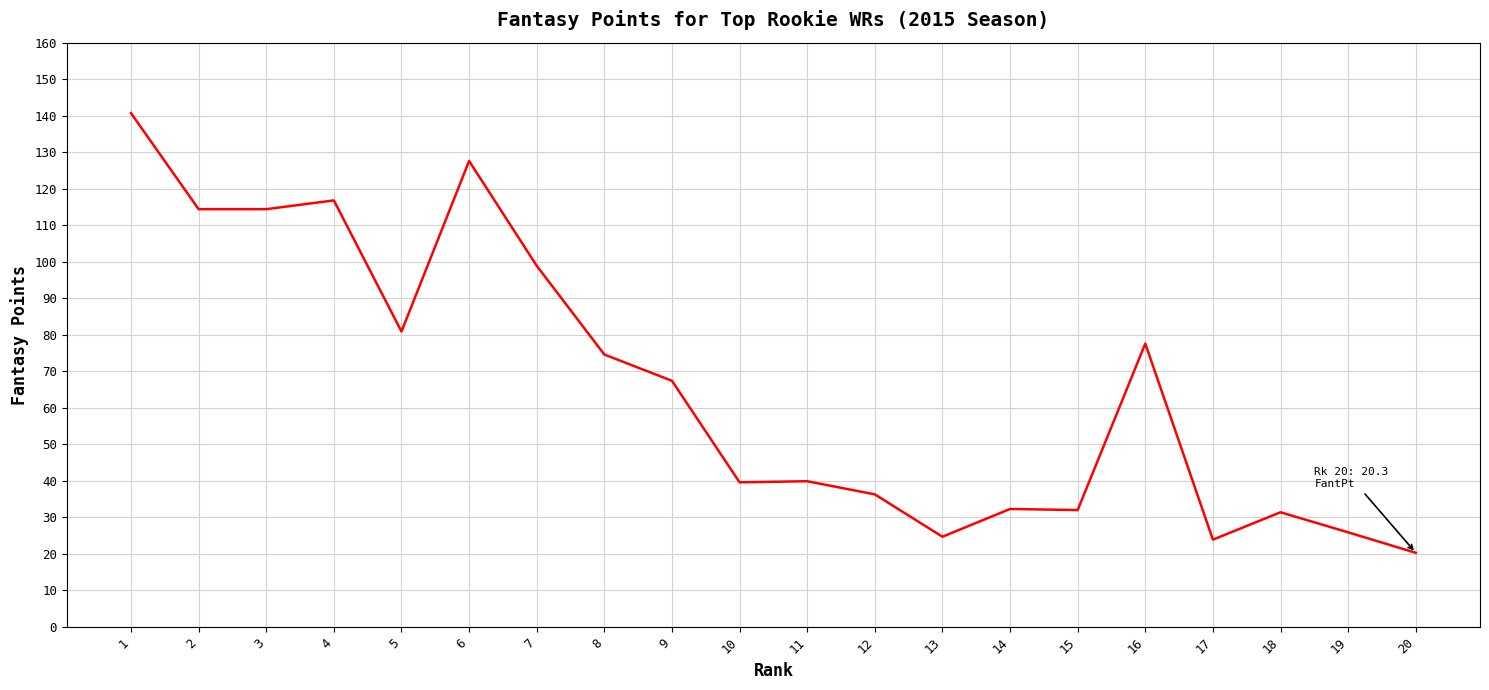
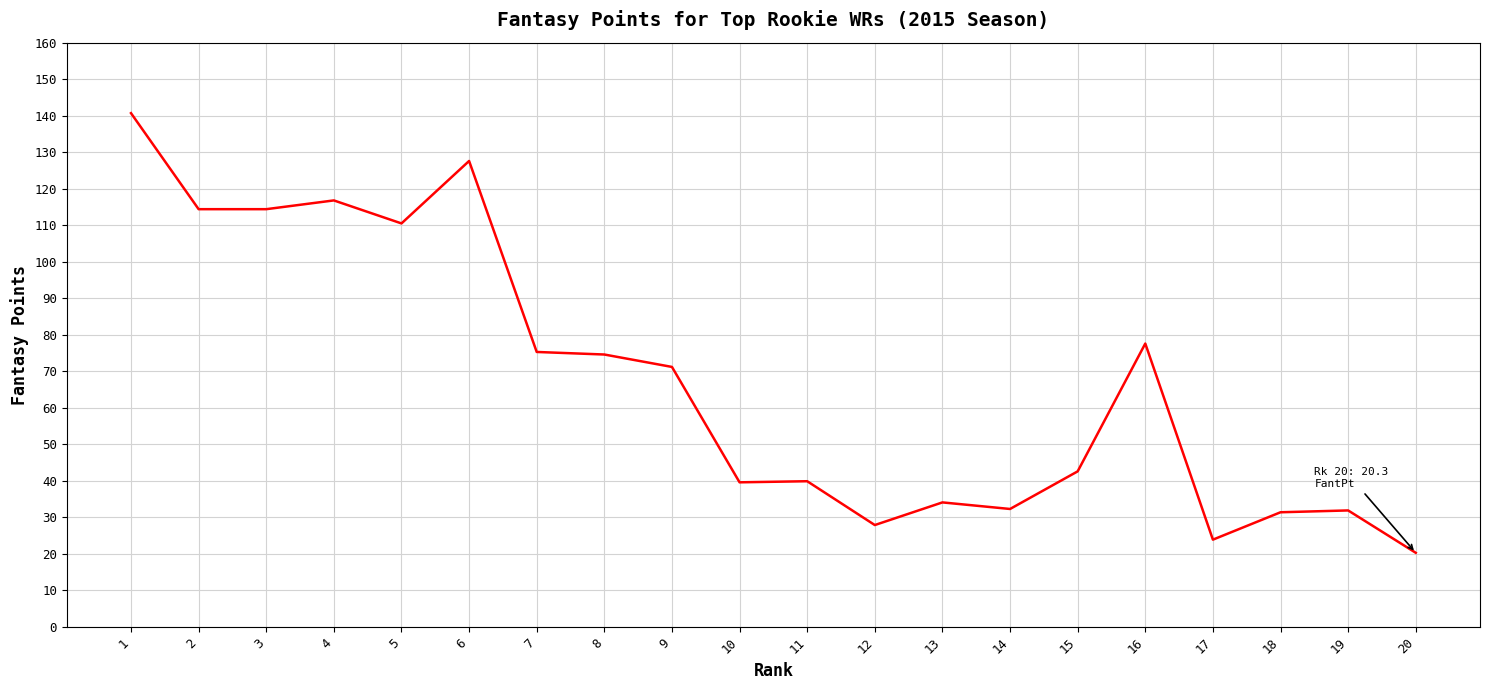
5: 81 -> 111
7: 99 -> 75
9: 67 -> 71
12: 36 -> 28
13: 25 -> 34
15: 32 -> 43
19: 26 -> 32
